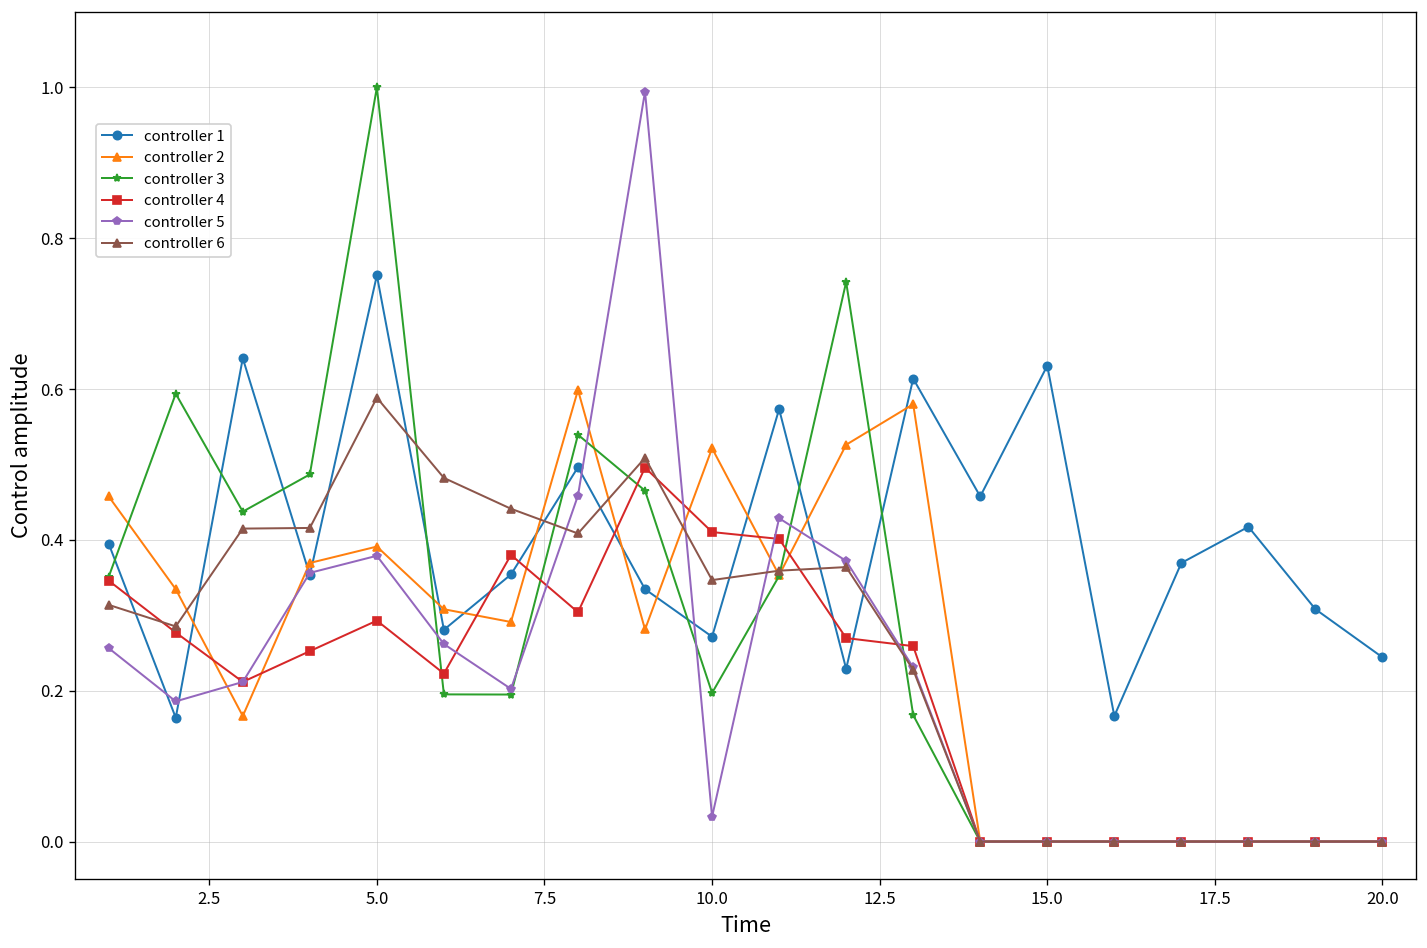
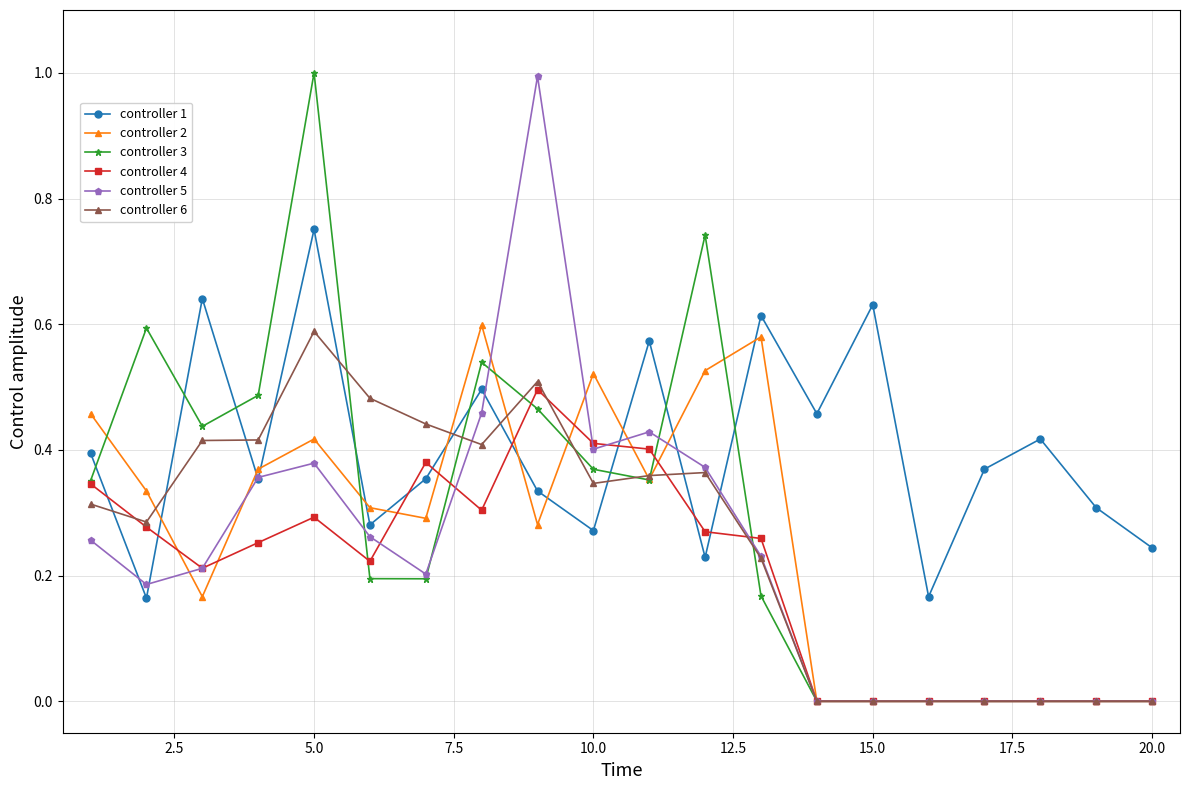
controller 2, 5.0: 0.39 -> 0.42
controller 3, 10.0: 0.20 -> 0.37
controller 5, 10.0: 0.03 -> 0.40
